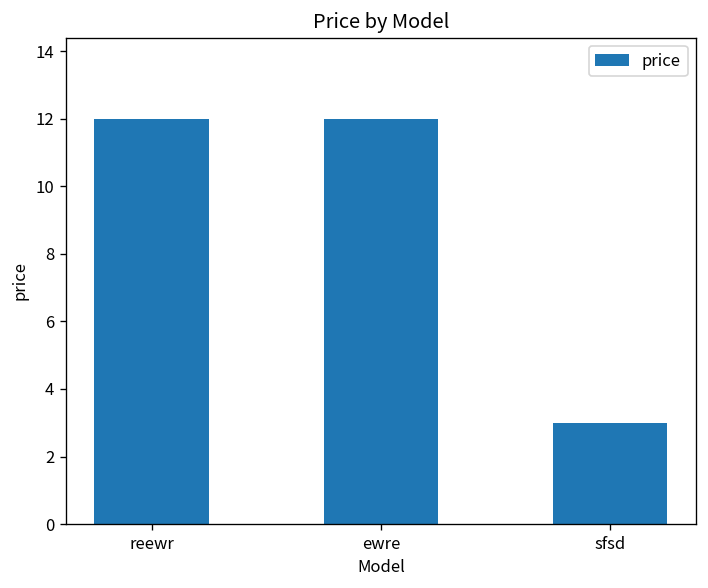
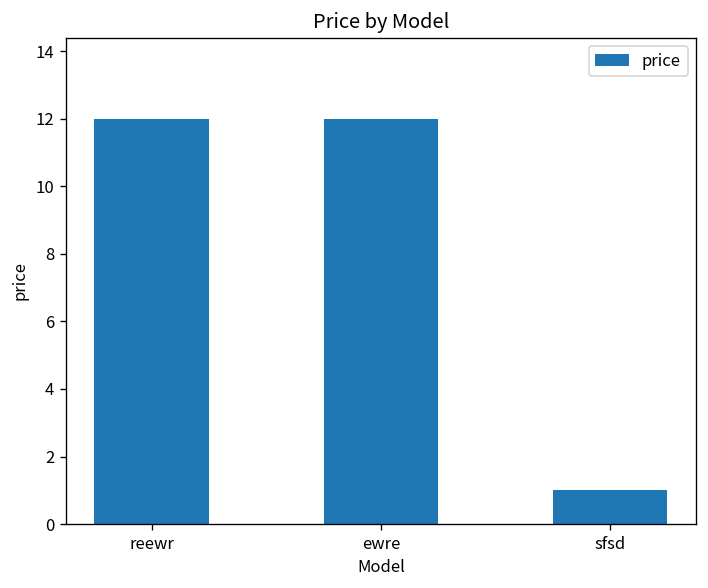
sfsd: 3 -> 1
